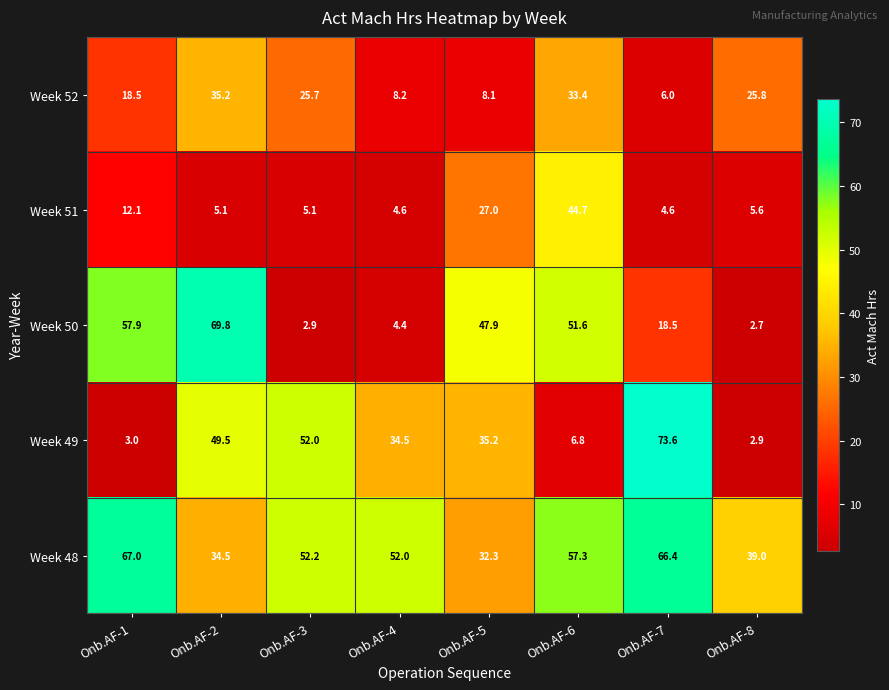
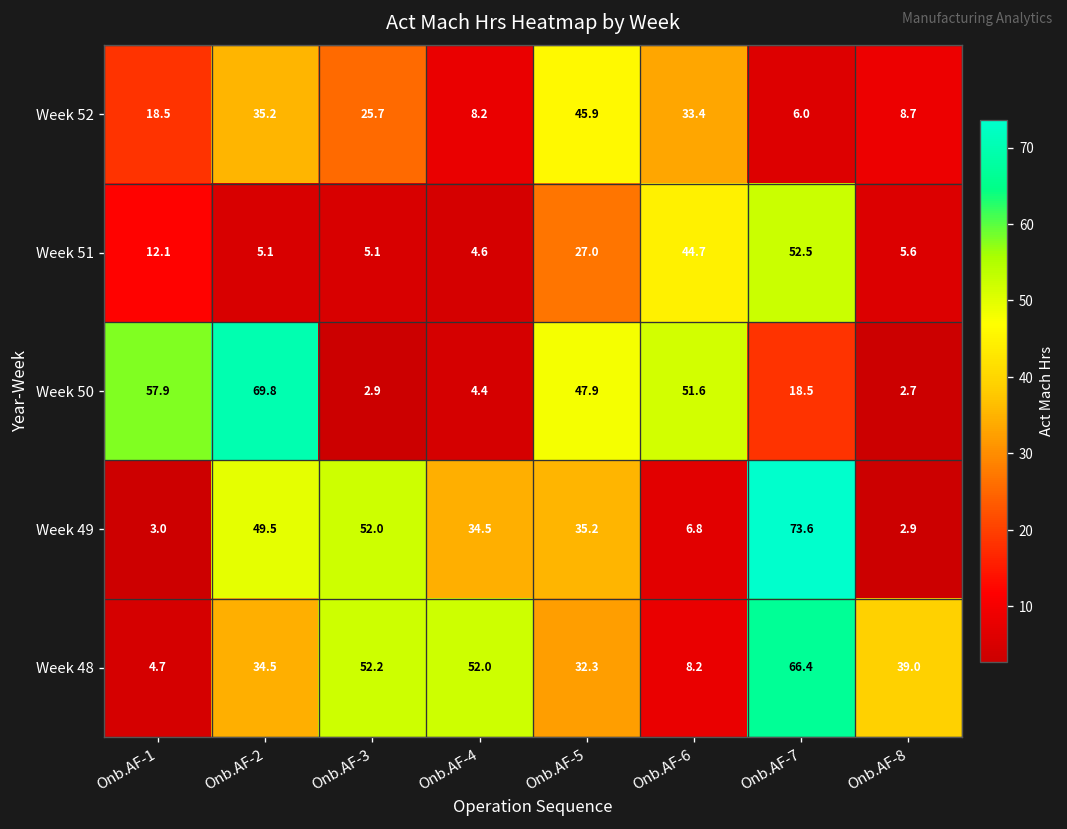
Week 52, Onb.AF-5: 8.1 -> 45.9
Week 52, Onb.AF-8: 25.8 -> 8.7
Week 51, Onb.AF-7: 4.6 -> 52.5
Week 48, Onb.AF-1: 67.0 -> 4.7
Week 48, Onb.AF-6: 57.3 -> 8.2
